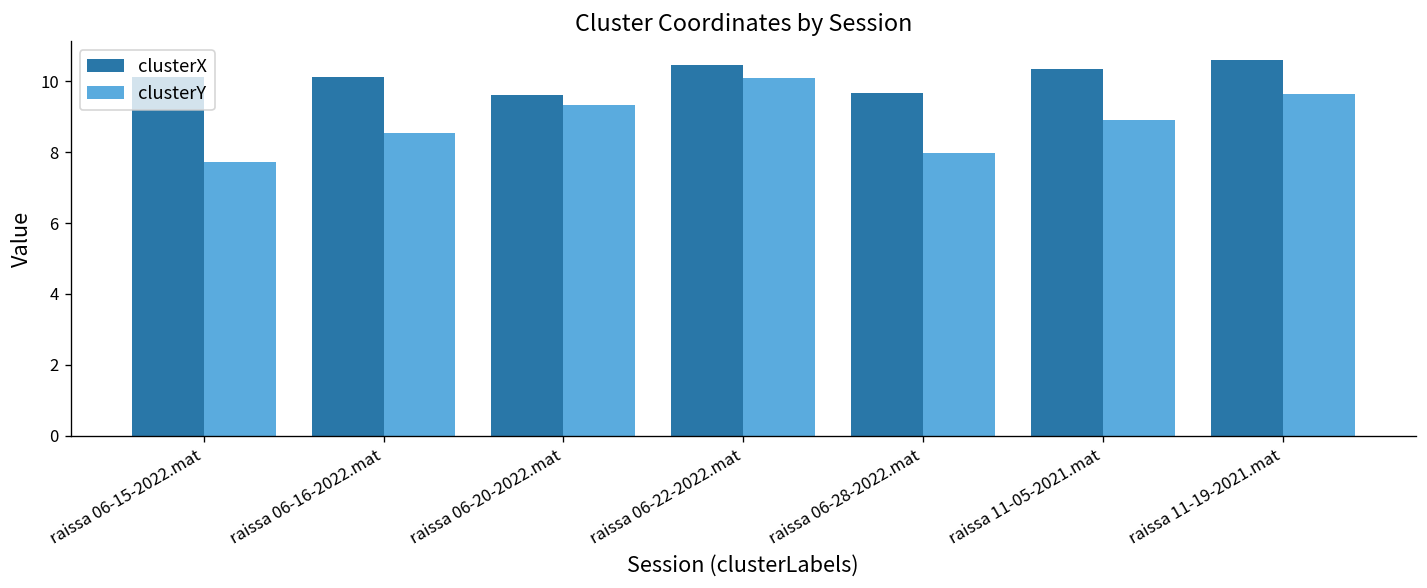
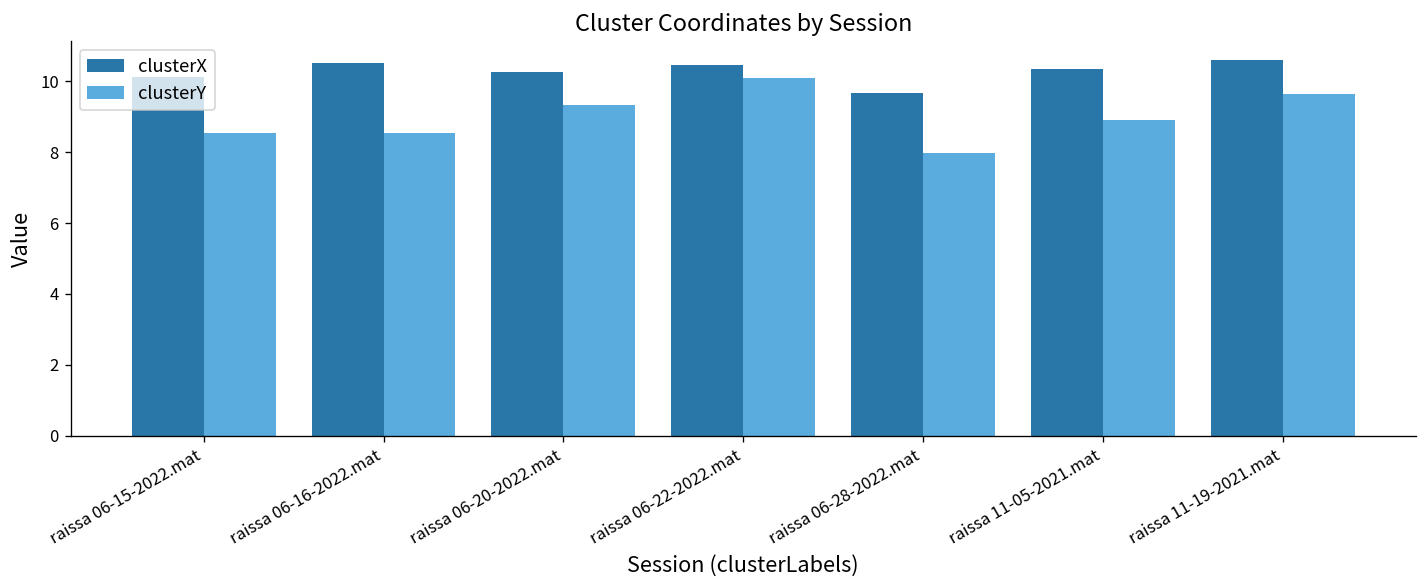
clusterY, raissa 06-15-2022.mat: 7.7 -> 8.5
clusterX, raissa 06-16-2022.mat: 10.1 -> 10.5
clusterX, raissa 06-20-2022.mat: 9.6 -> 10.2
